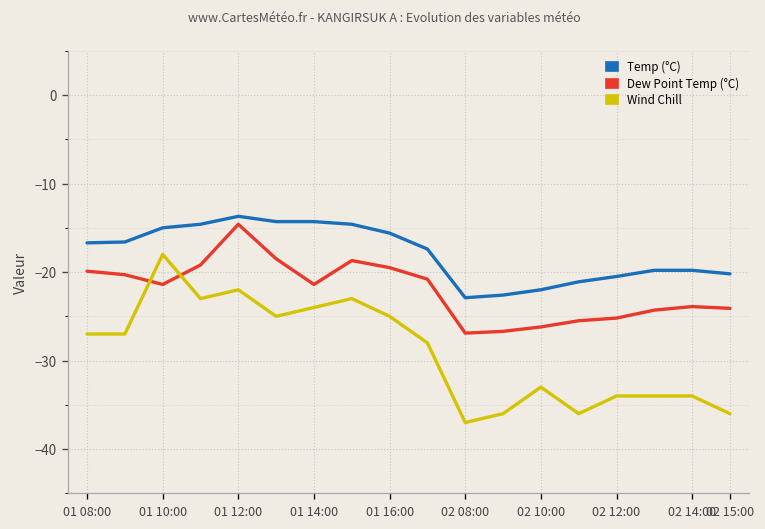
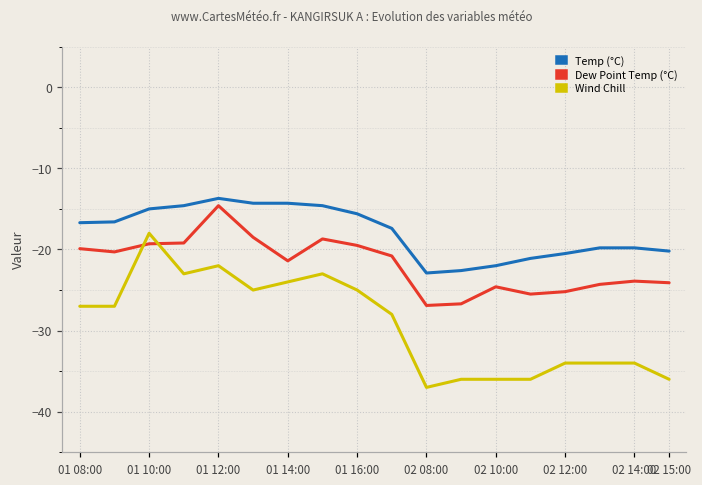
Dew Point Temp (°C), 01 10:00: -21 -> -19
Dew Point Temp (°C), 02 10:00: -26 -> -25
Wind Chill, 02 10:00: -33 -> -36
